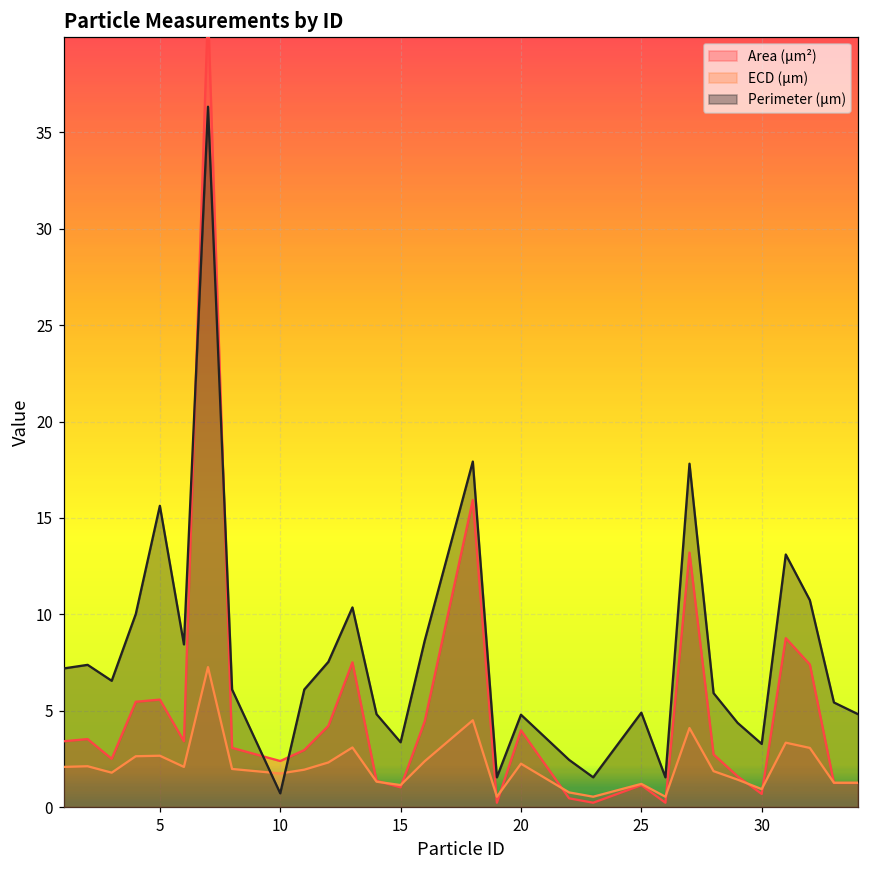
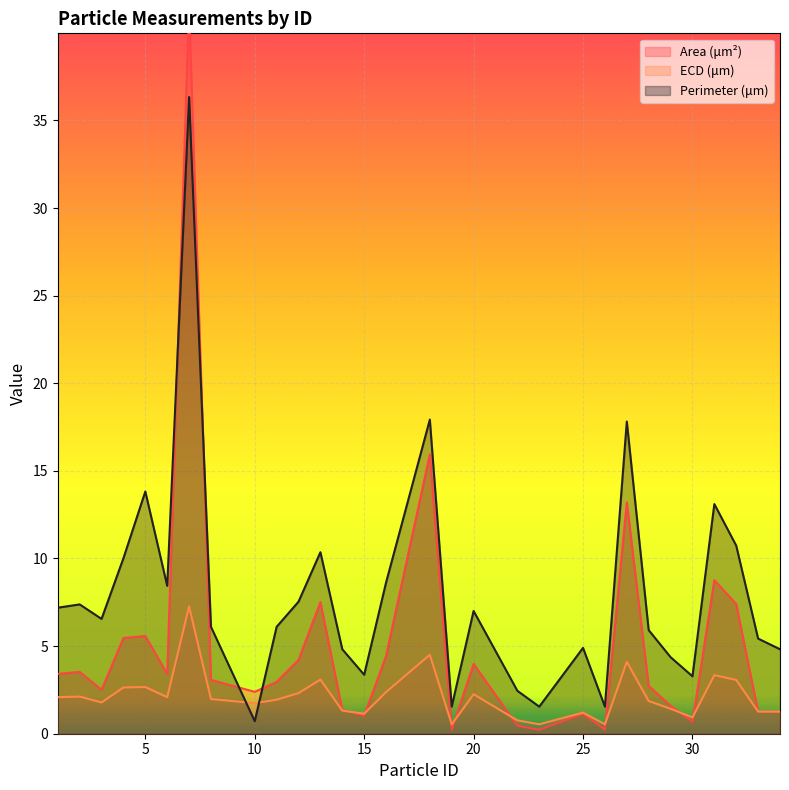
Perimeter (μm), 5: 15.6 -> 13.8
Perimeter (μm), 20: 4.8 -> 7.0
